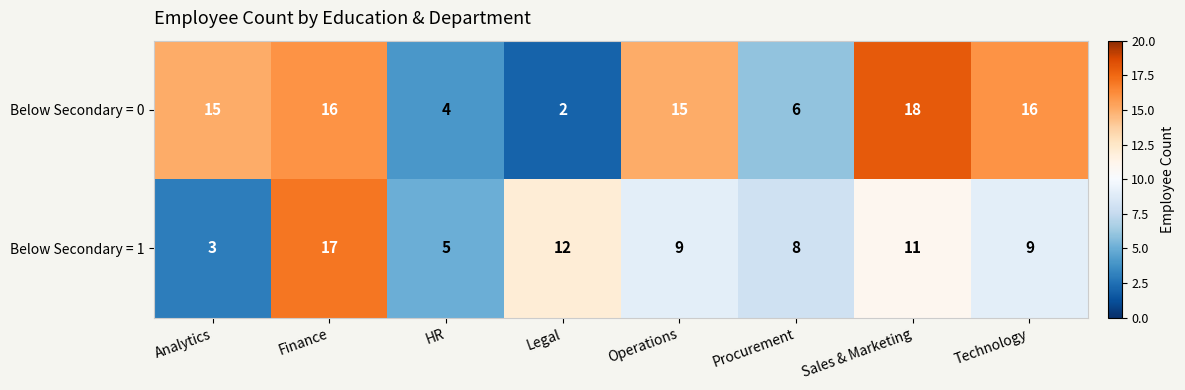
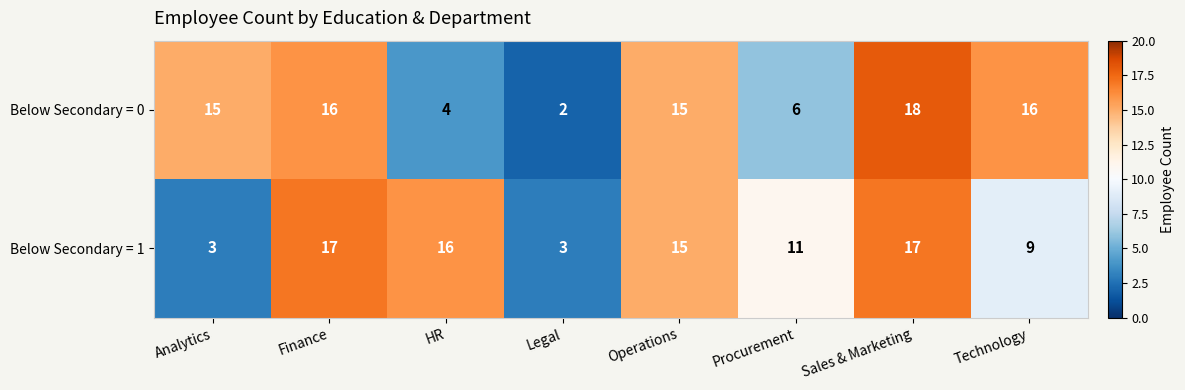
Below Secondary = 1, HR: 5 -> 16
Below Secondary = 1, Legal: 12 -> 3
Below Secondary = 1, Operations: 9 -> 15
Below Secondary = 1, Procurement: 8 -> 11
Below Secondary = 1, Sales & Marketing: 11 -> 17
